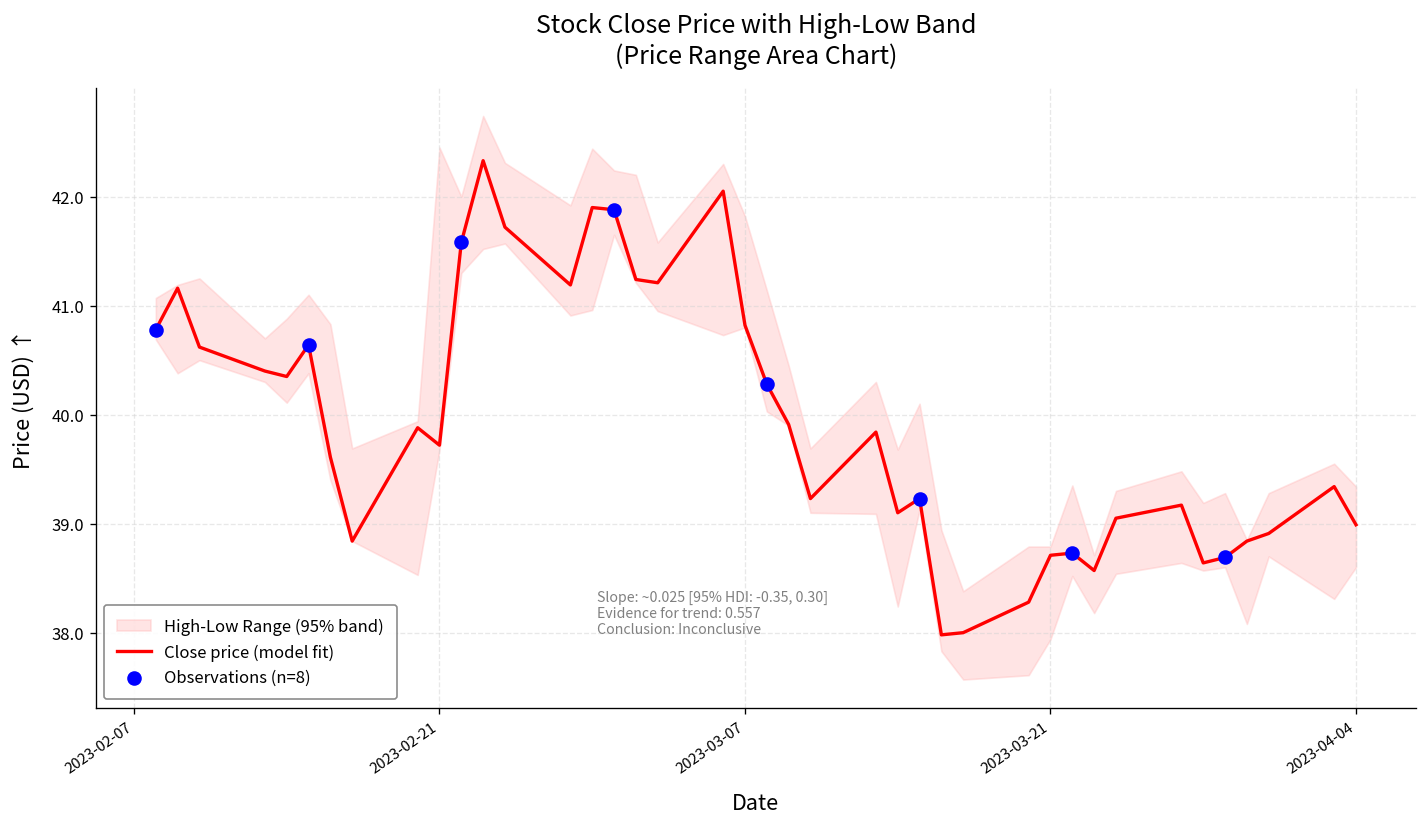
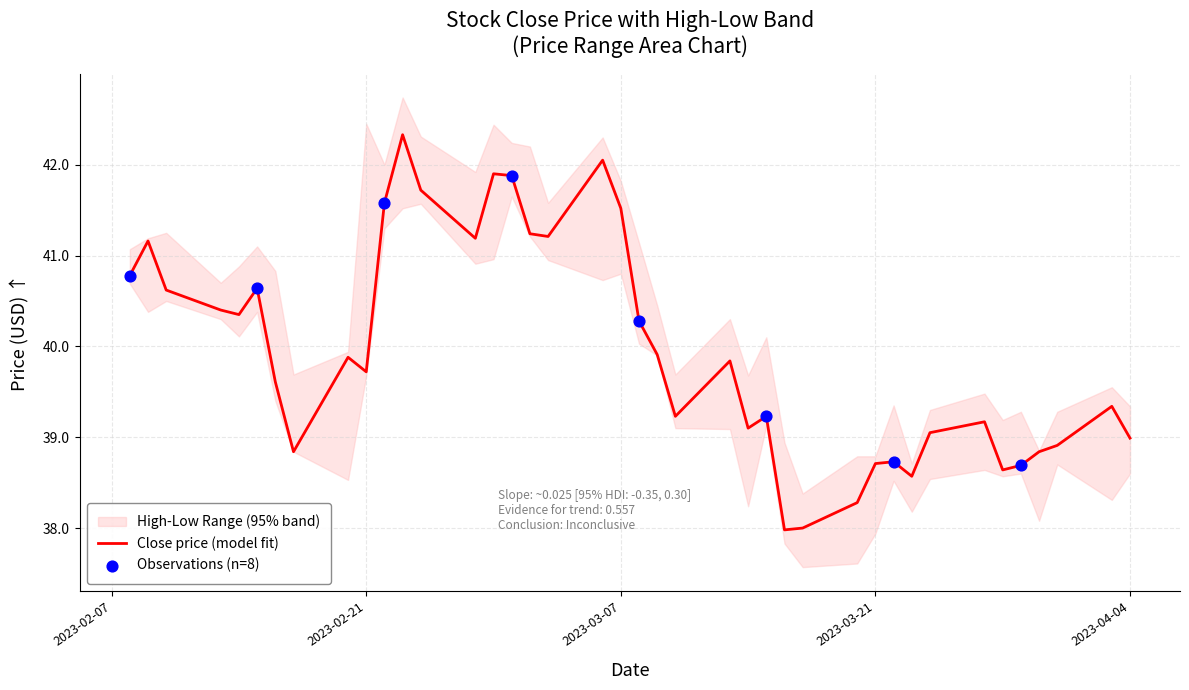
Close price (model fit), 2023-03-07: 40.8 -> 41.5
